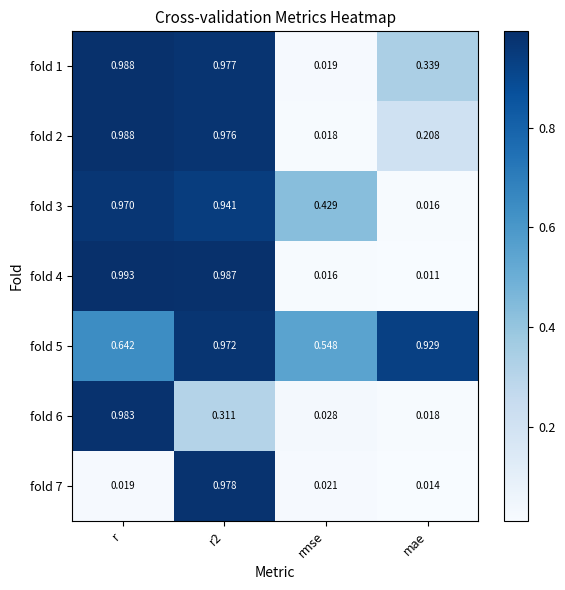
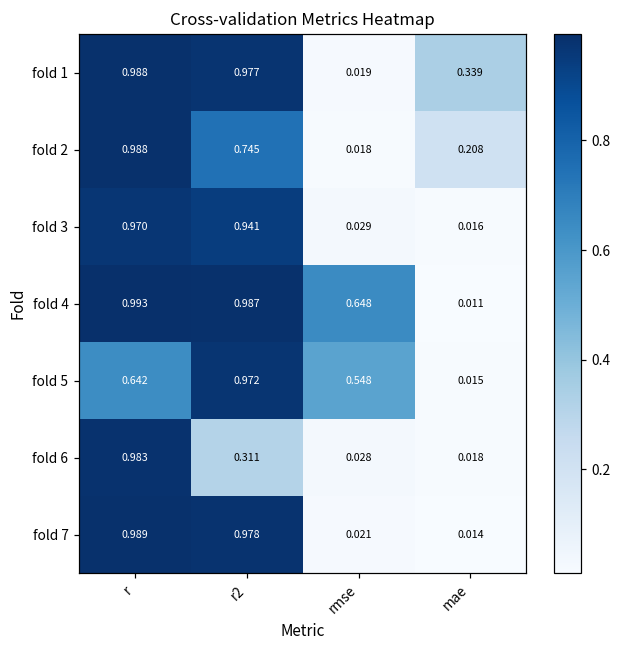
fold 2, r2: 0.976 -> 0.745
fold 3, rmse: 0.429 -> 0.029
fold 4, rmse: 0.016 -> 0.648
fold 5, mae: 0.929 -> 0.015
fold 7, r: 0.019 -> 0.989
